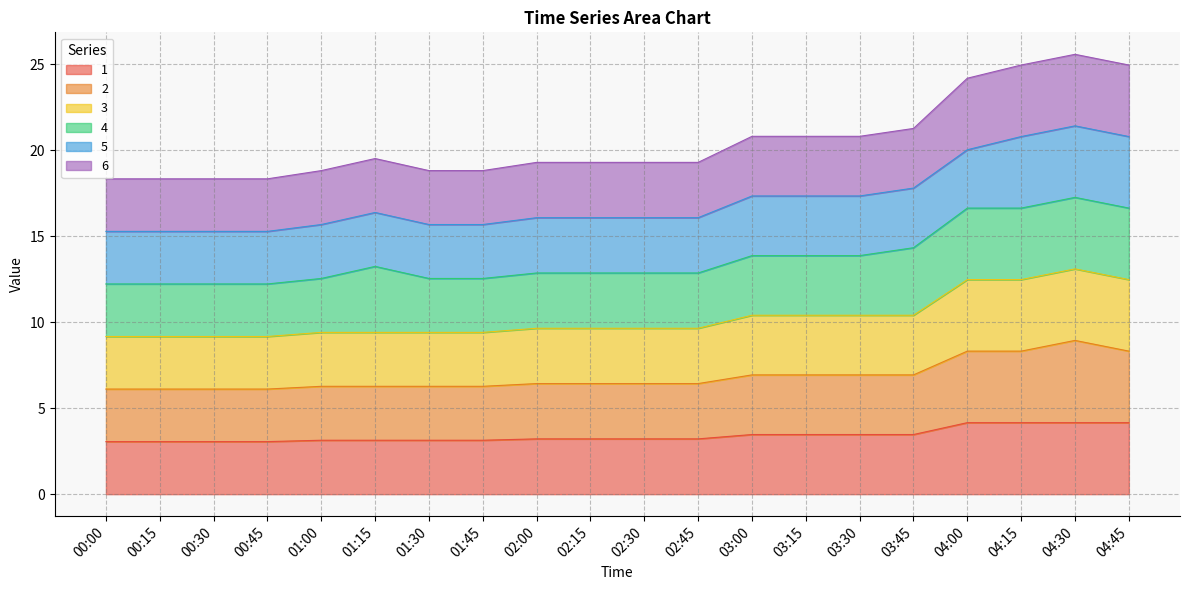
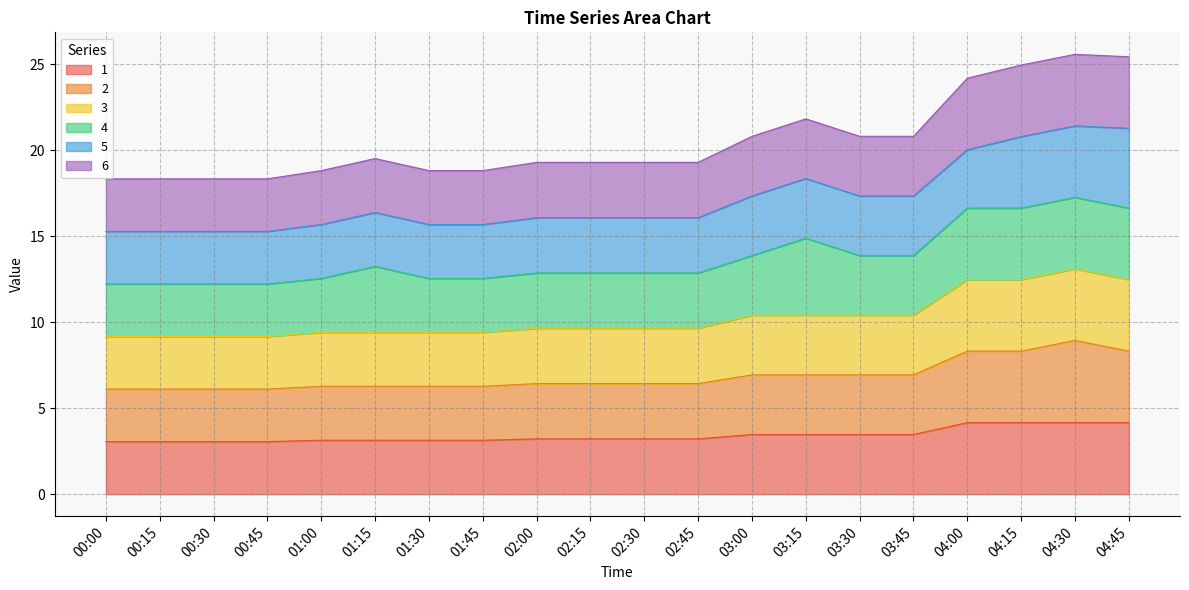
4, 03:15: 3.5 -> 4.5
4, 03:45: 3.9 -> 3.5
5, 04:45: 4.2 -> 4.6
